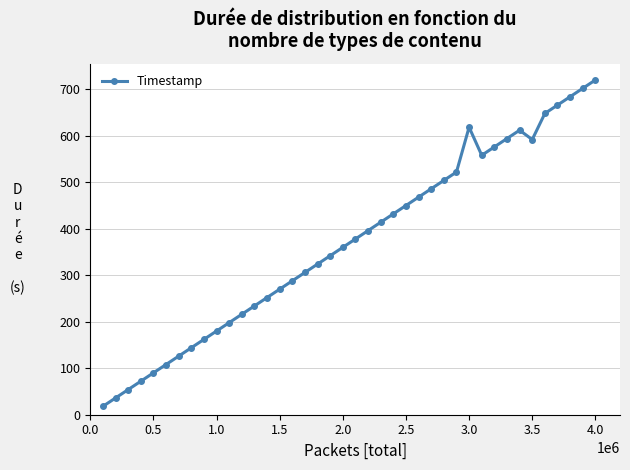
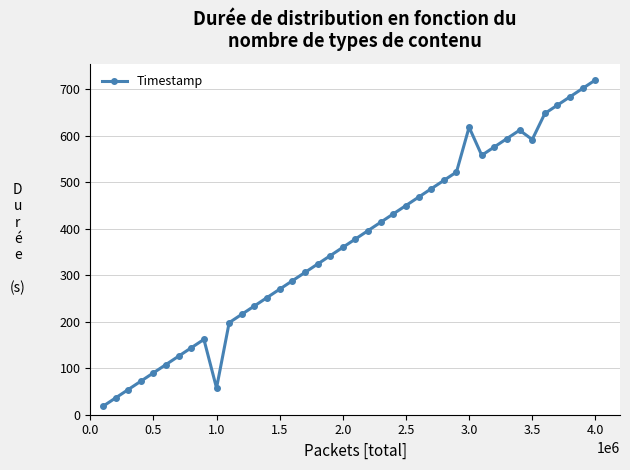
1.0: 180 -> 60
